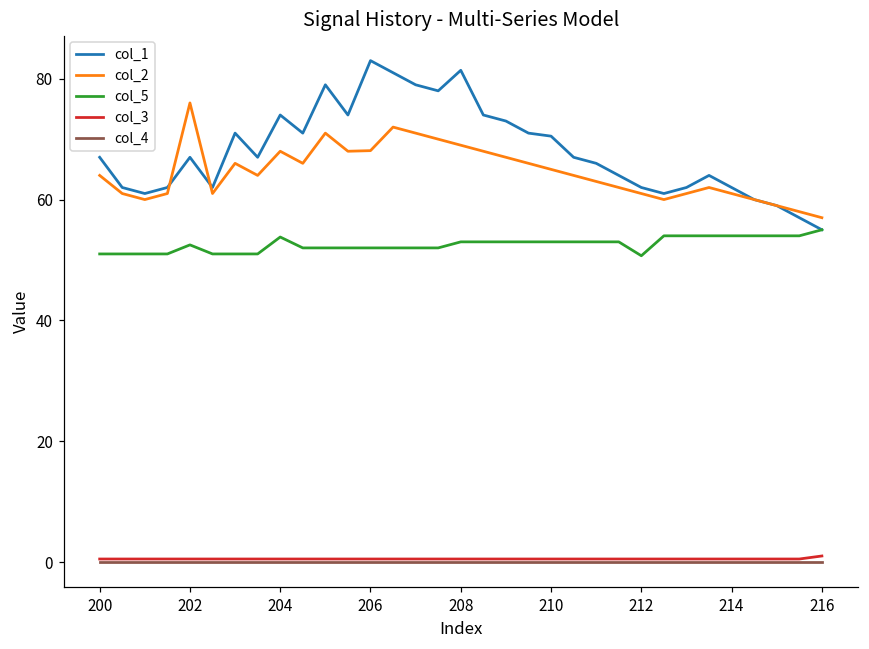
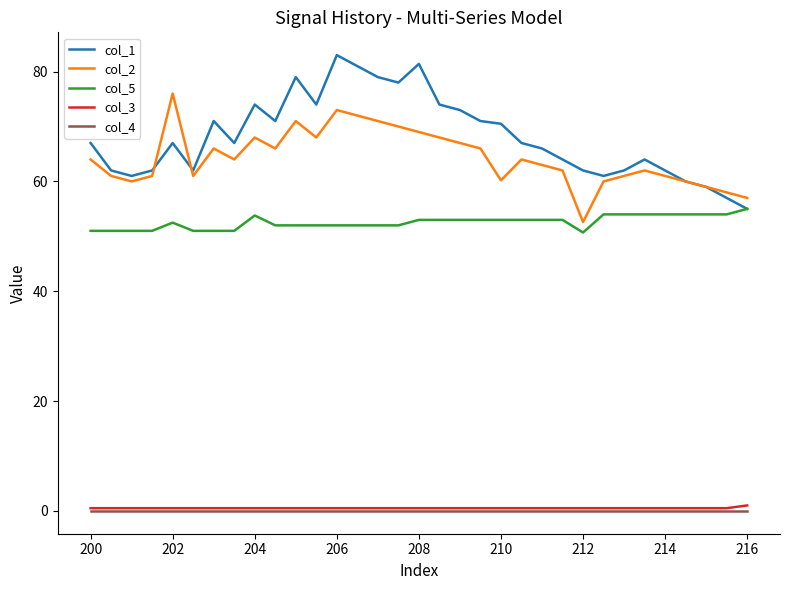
col_2, 206: 68 -> 73
col_2, 210: 65 -> 60
col_2, 212: 61 -> 53
